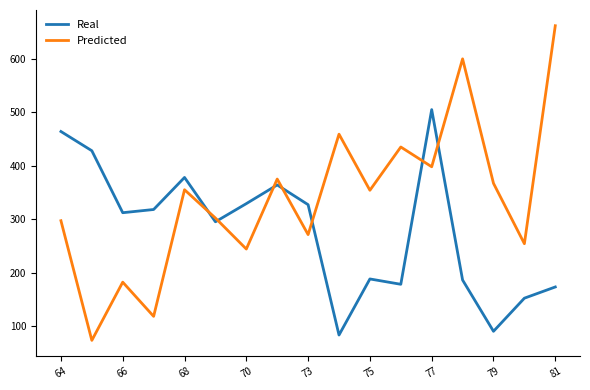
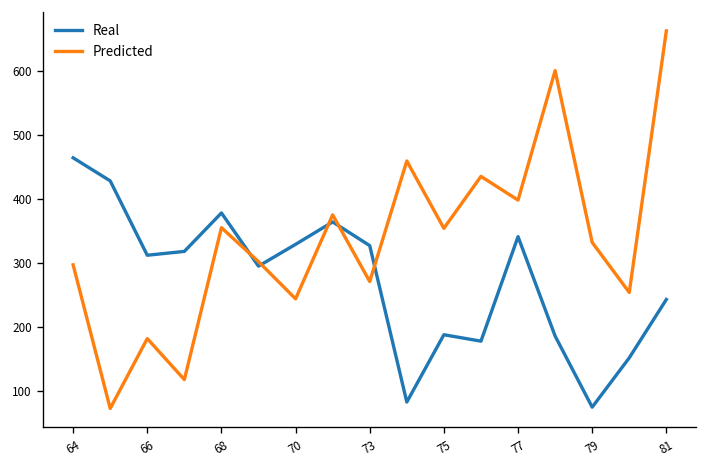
Real, 77: 510 -> 340
Real, 79: 90 -> 80
Predicted, 79: 370 -> 330
Real, 81: 170 -> 240
